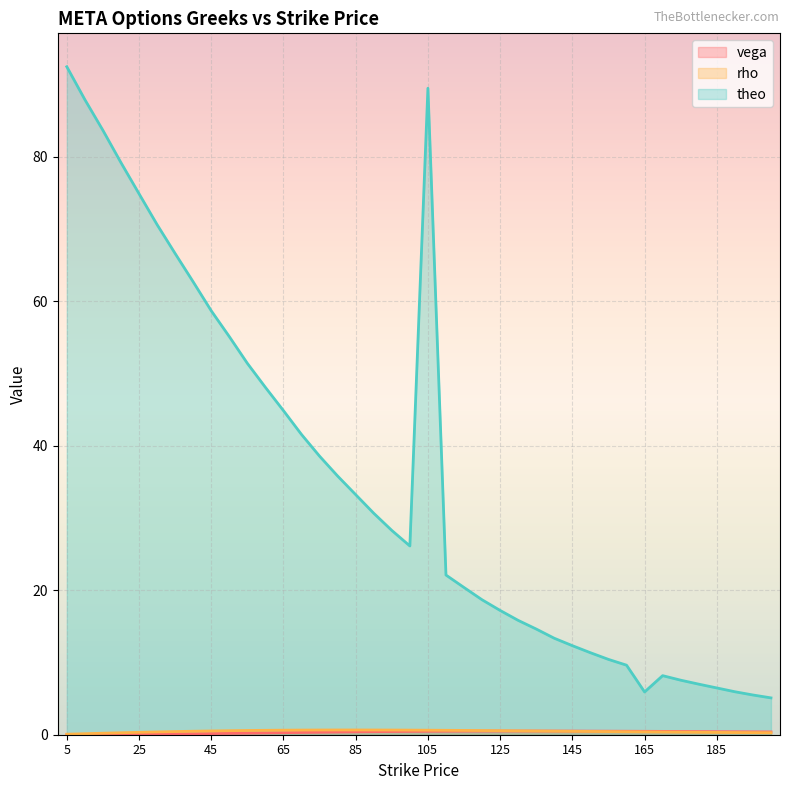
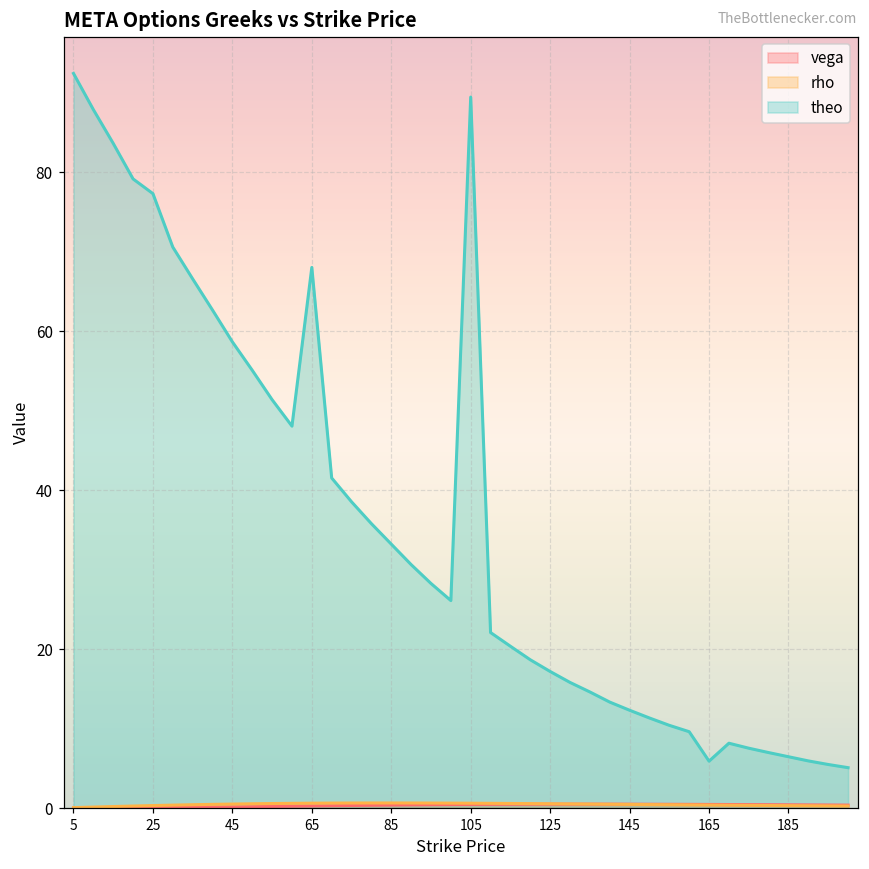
theo, 25: 75 -> 77
theo, 65: 45 -> 68
